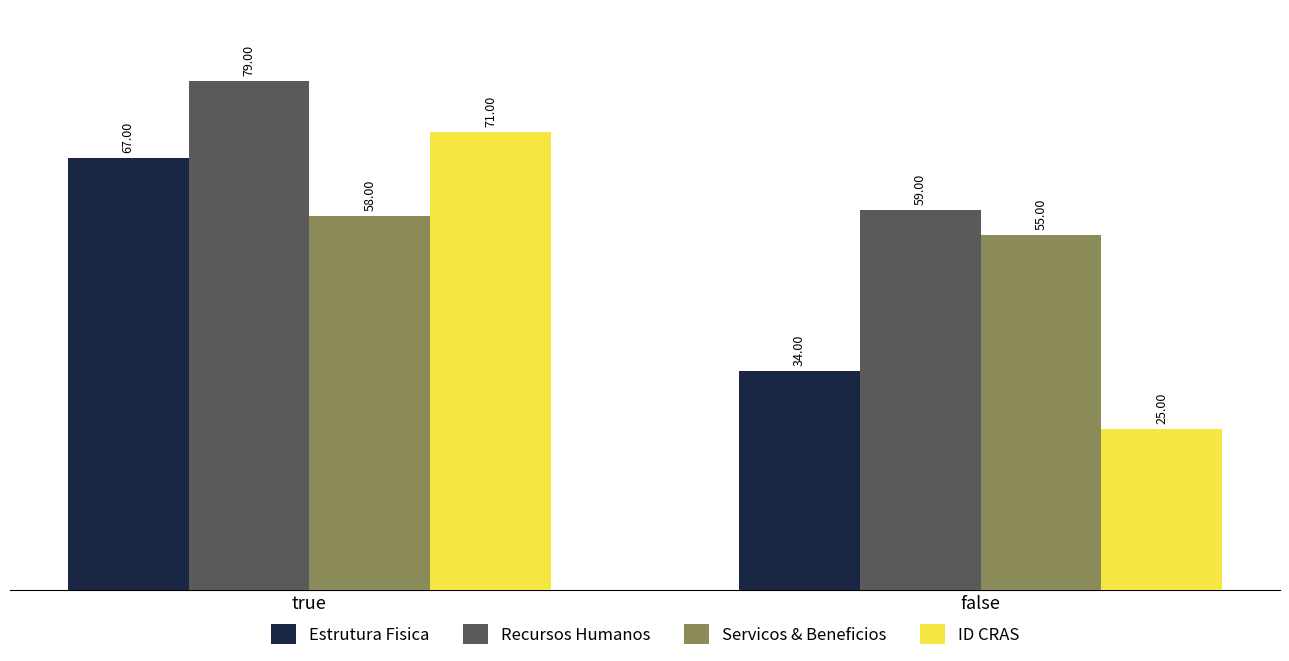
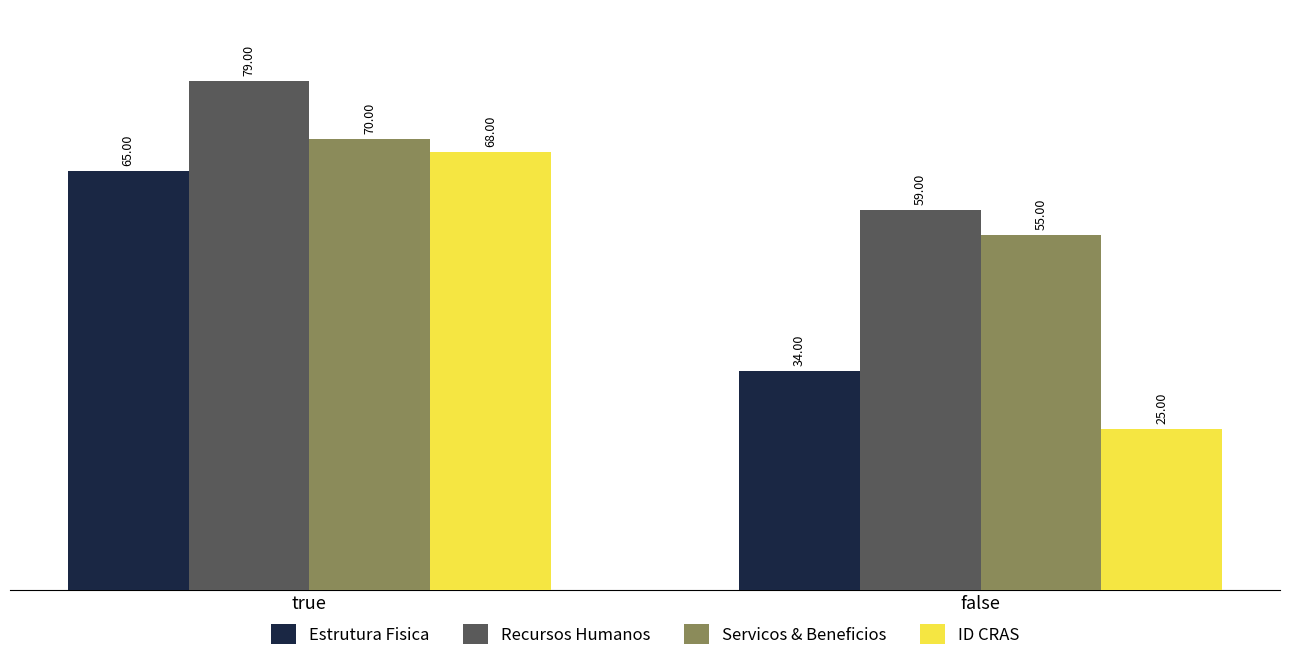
Estrutura Fisica, true: 67.00 -> 65.00
Servicos & Beneficios, true: 58.00 -> 70.00
ID CRAS, true: 71.00 -> 68.00
